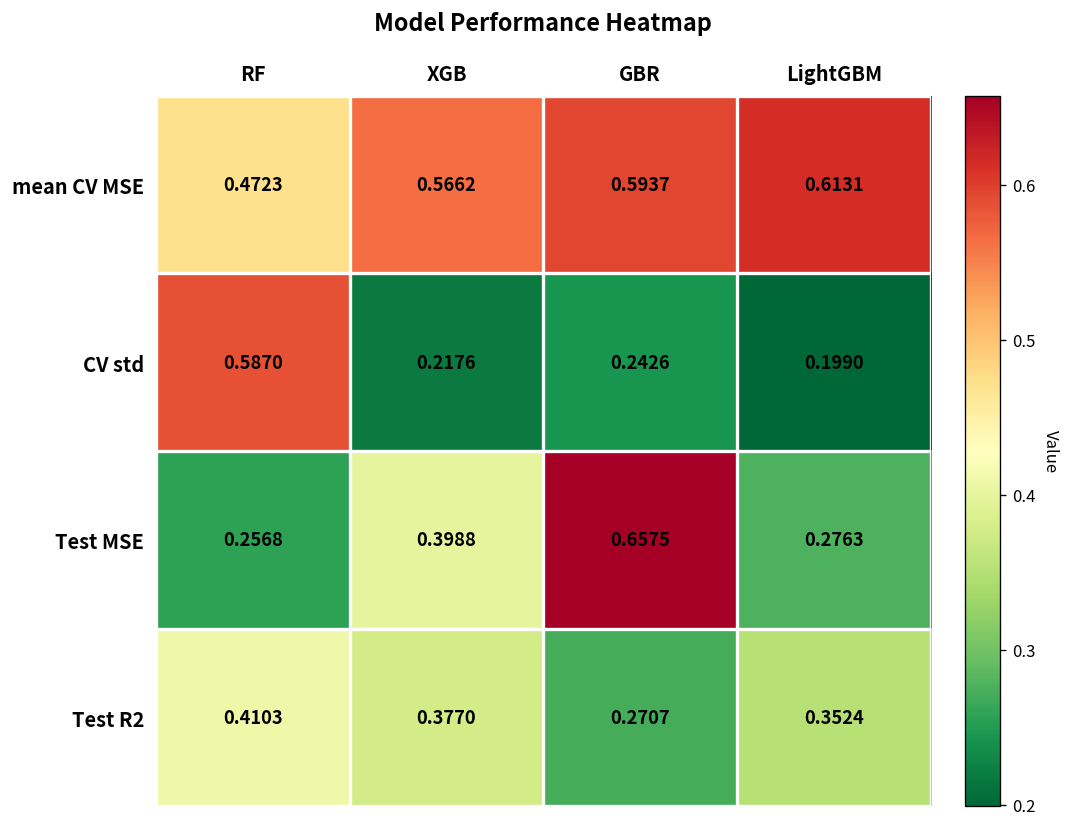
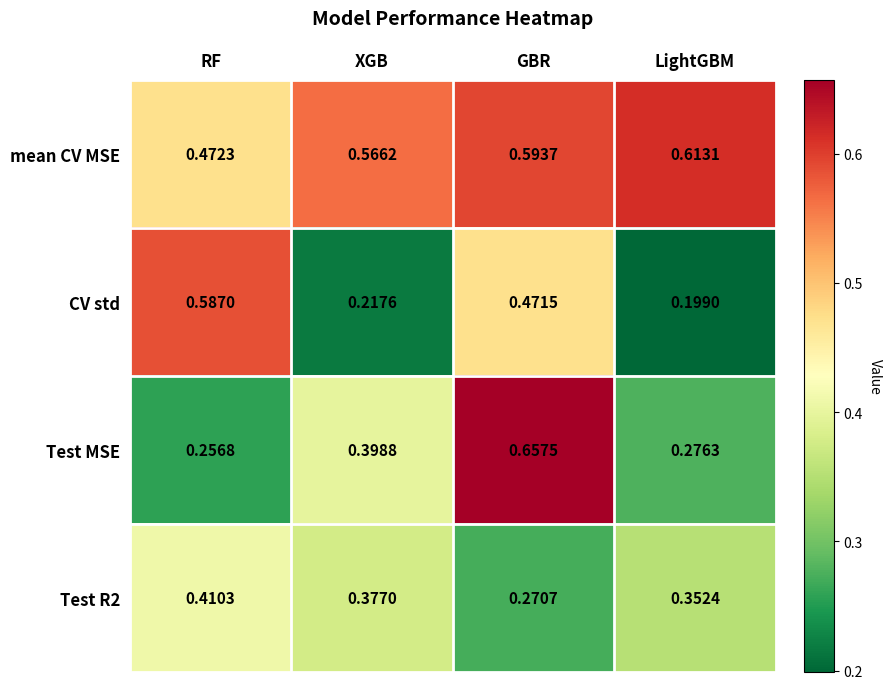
CV std, GBR: 0.2426 -> 0.4715
